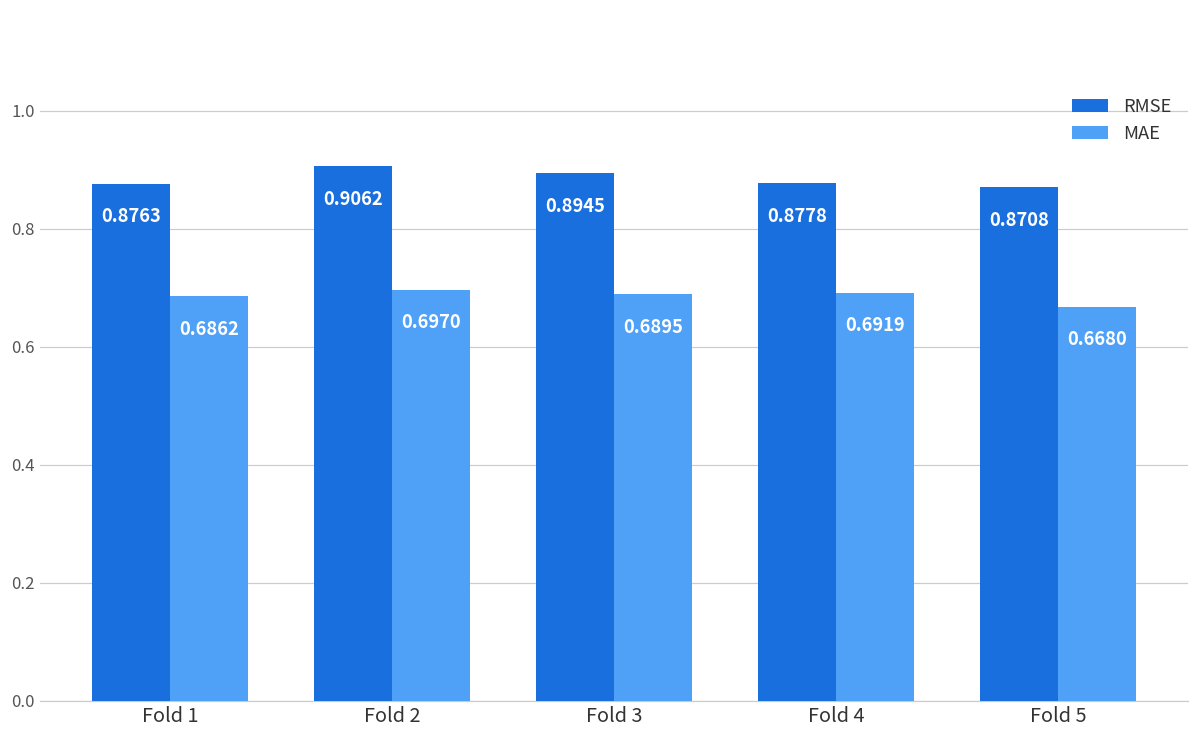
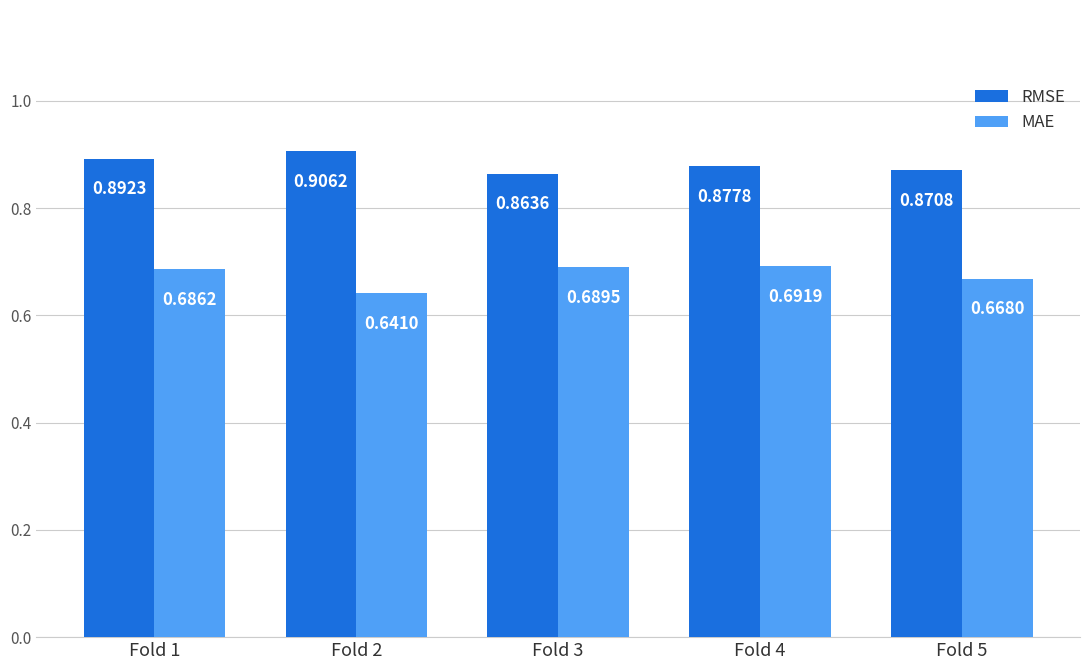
RMSE, Fold 1: 0.8763 -> 0.8923
MAE, Fold 2: 0.6970 -> 0.6410
RMSE, Fold 3: 0.8945 -> 0.8636
